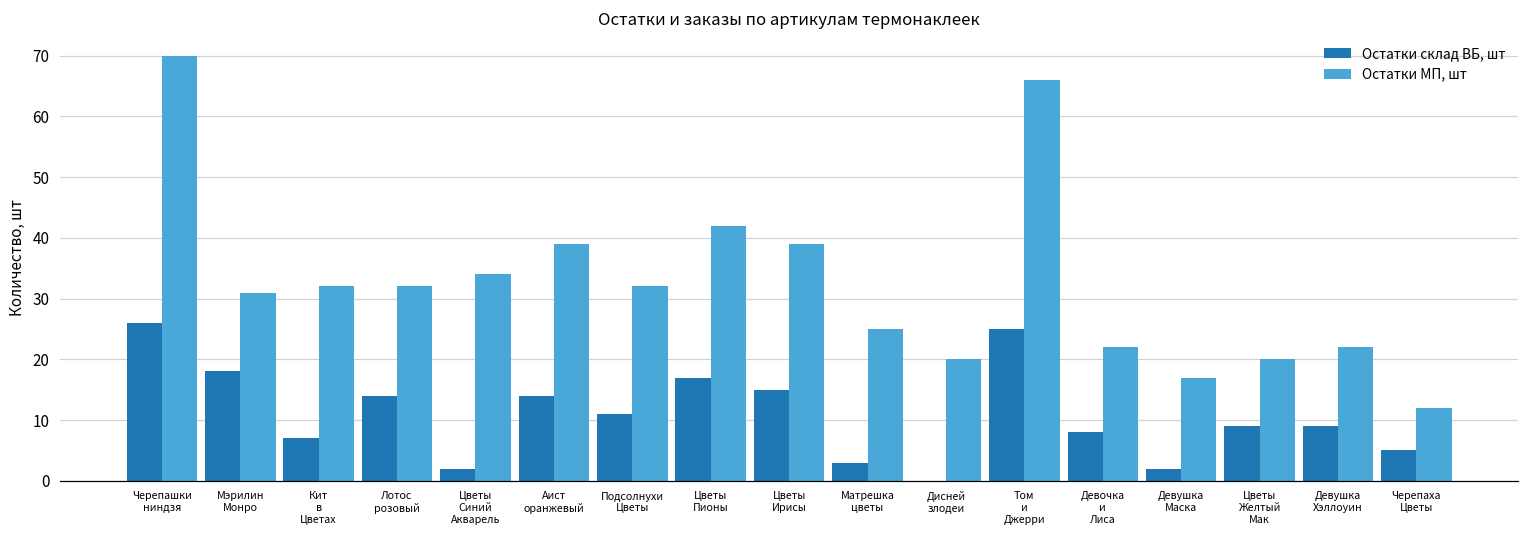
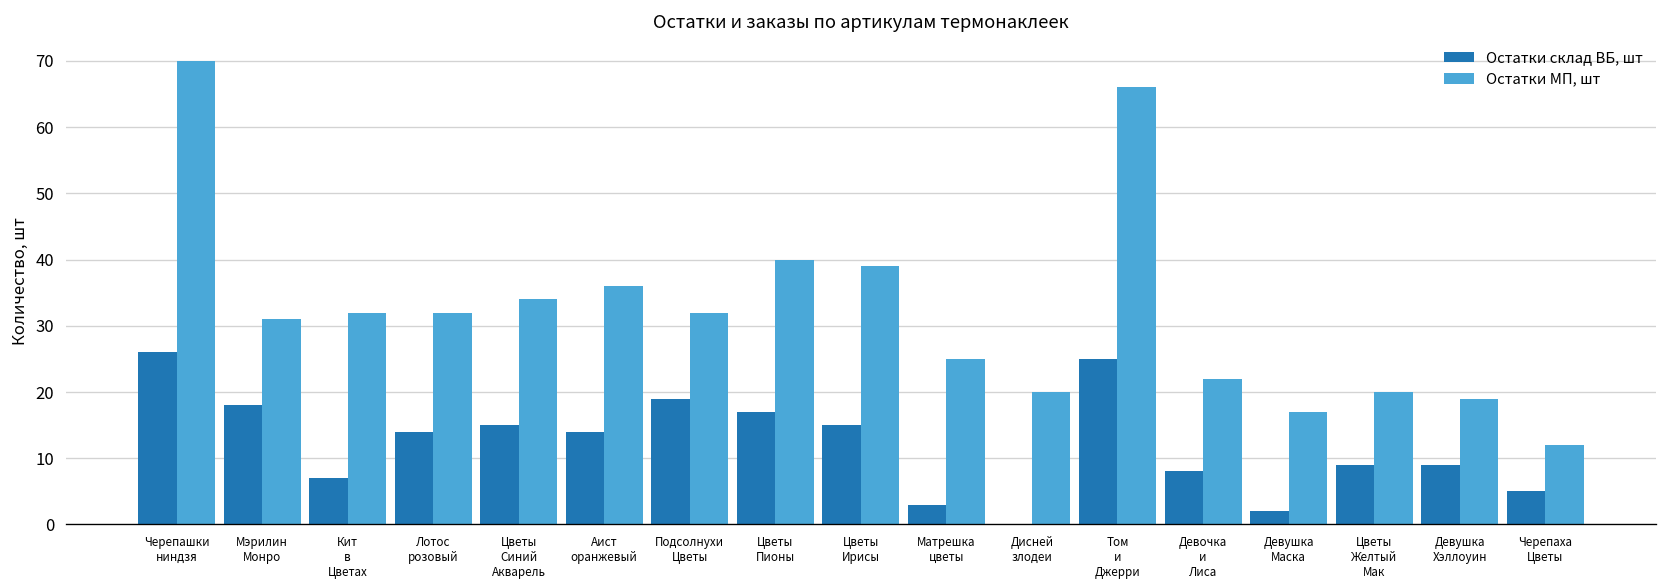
Остатки склад ВБ, шт, Цветы Синий Акварель: 2 -> 15
Остатки МП, шт, Аист оранжевый: 39 -> 36
Остатки склад ВБ, шт, Подсолнухи Цветы: 11 -> 19
Остатки МП, шт, Цветы Пионы: 42 -> 40
Остатки МП, шт, Девушка Хэллоуин: 22 -> 19
